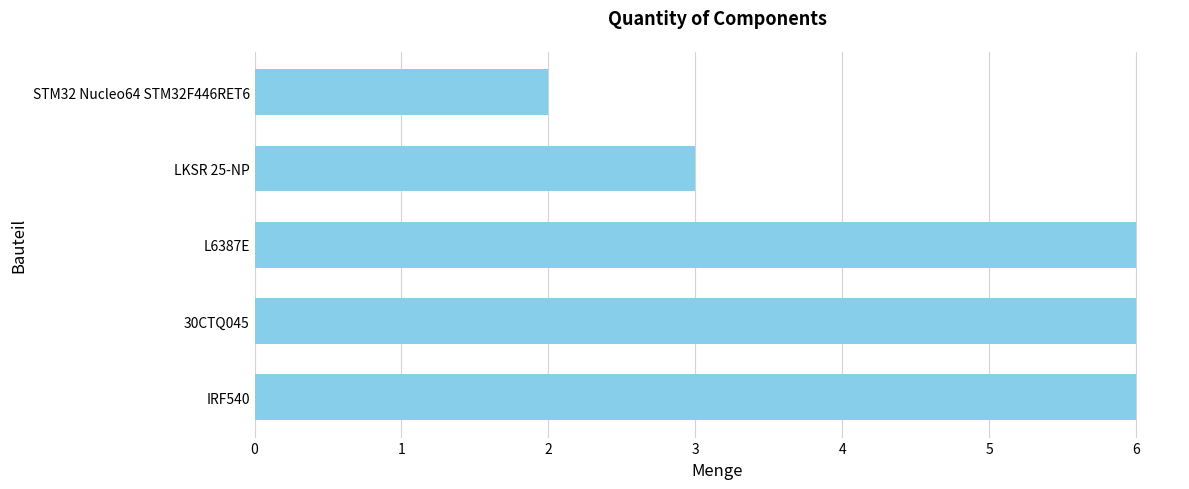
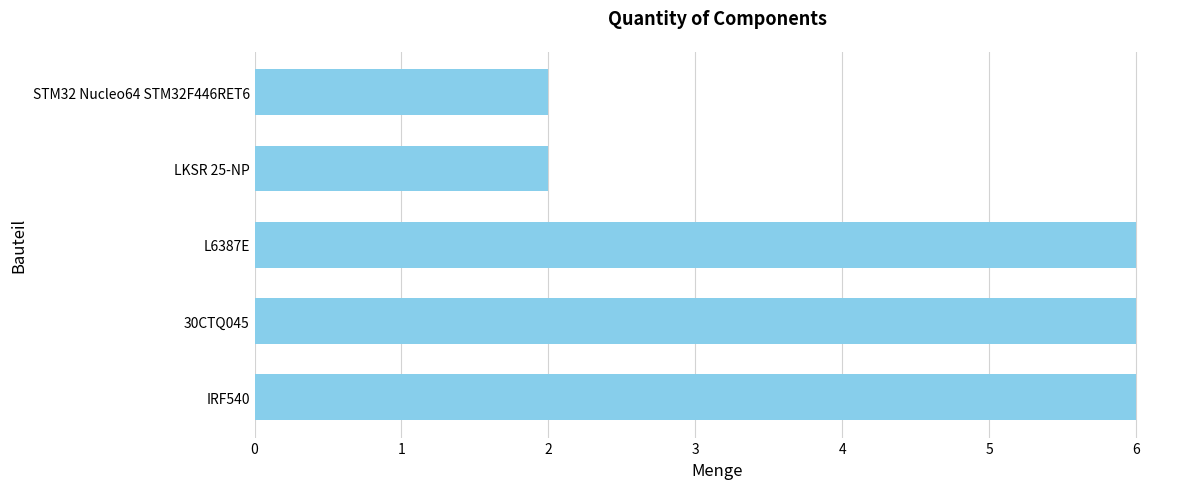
LKSR 25-NP: 3 -> 2
